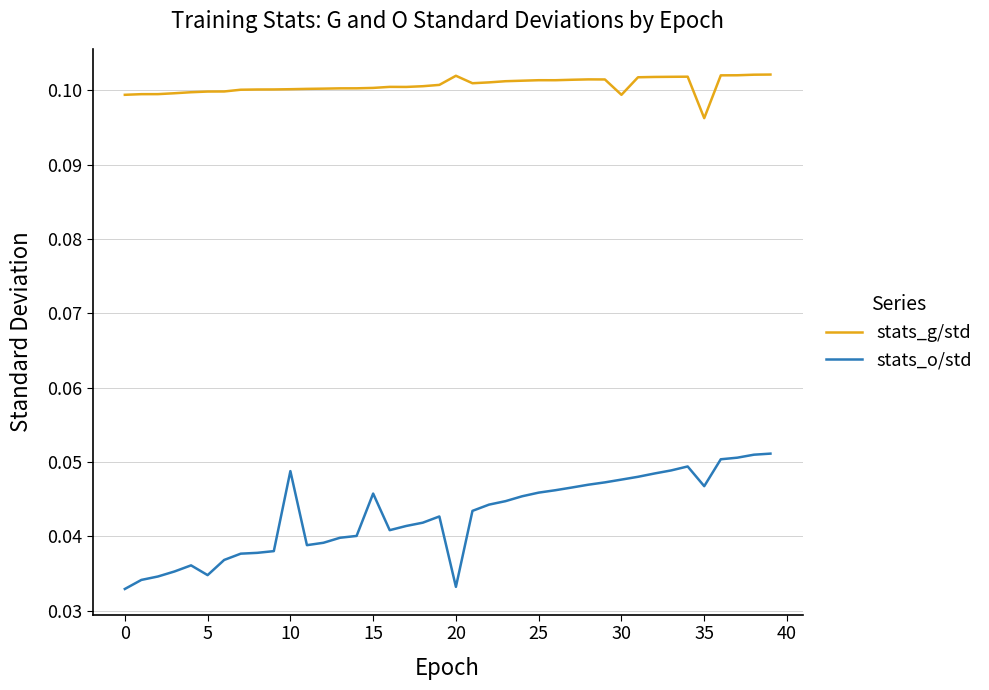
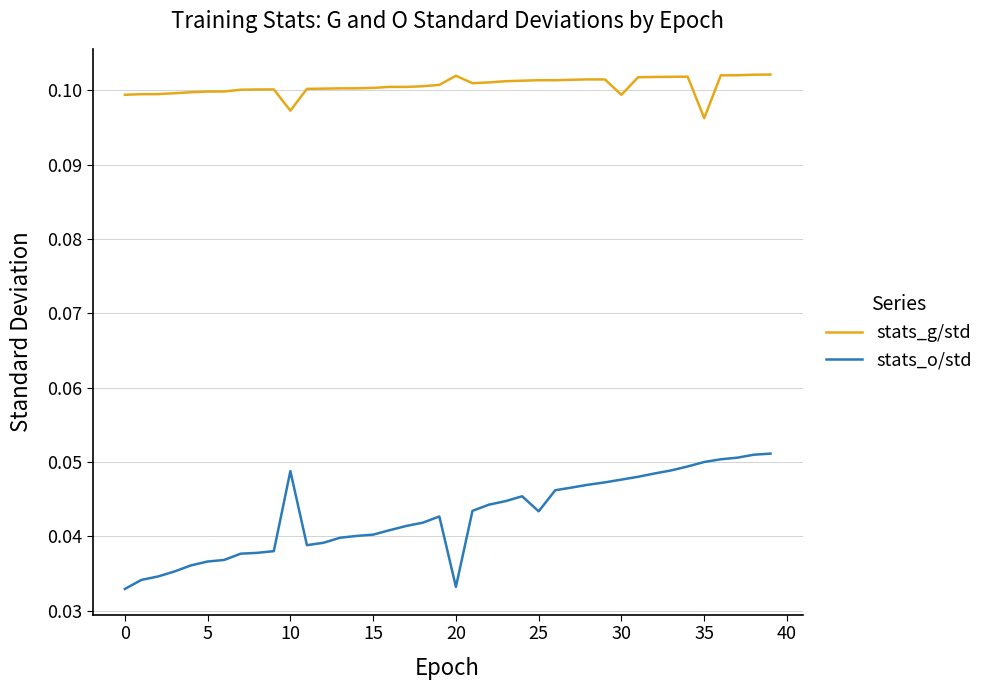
stats_o/std, 5: 0.035 -> 0.037
stats_g/std, 10: 0.100 -> 0.097
stats_o/std, 15: 0.046 -> 0.040
stats_o/std, 25: 0.046 -> 0.043
stats_o/std, 35: 0.047 -> 0.050
